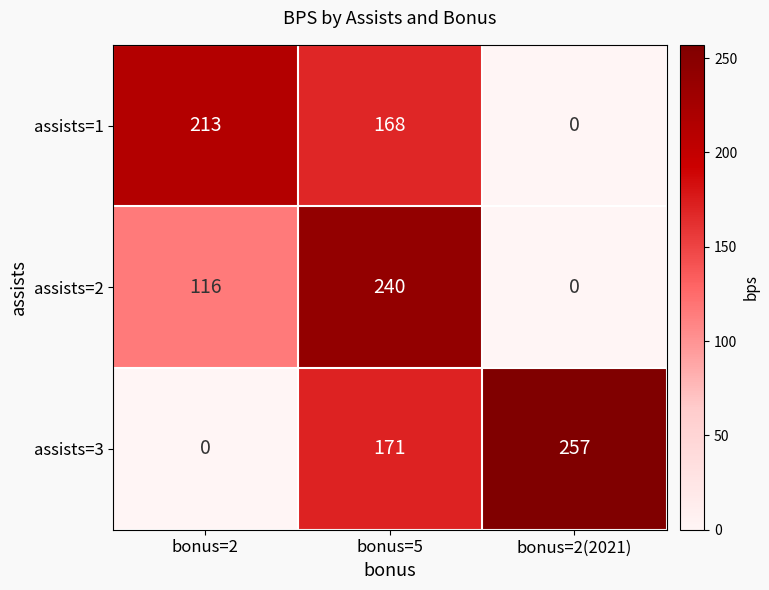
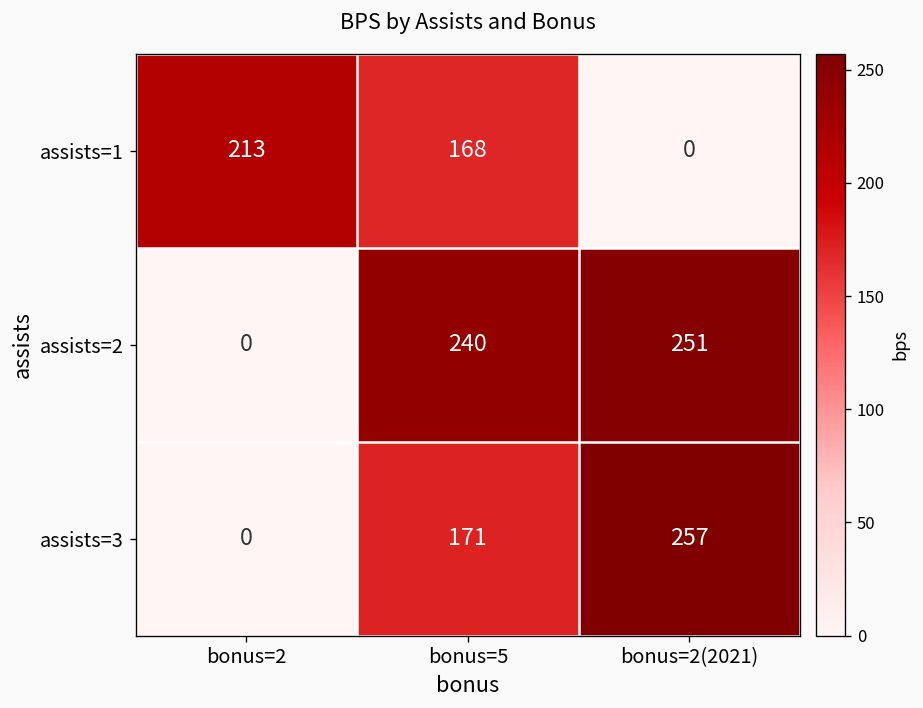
assists=2, bonus=2: 116 -> 0
assists=2, bonus=2(2021): 0 -> 251
